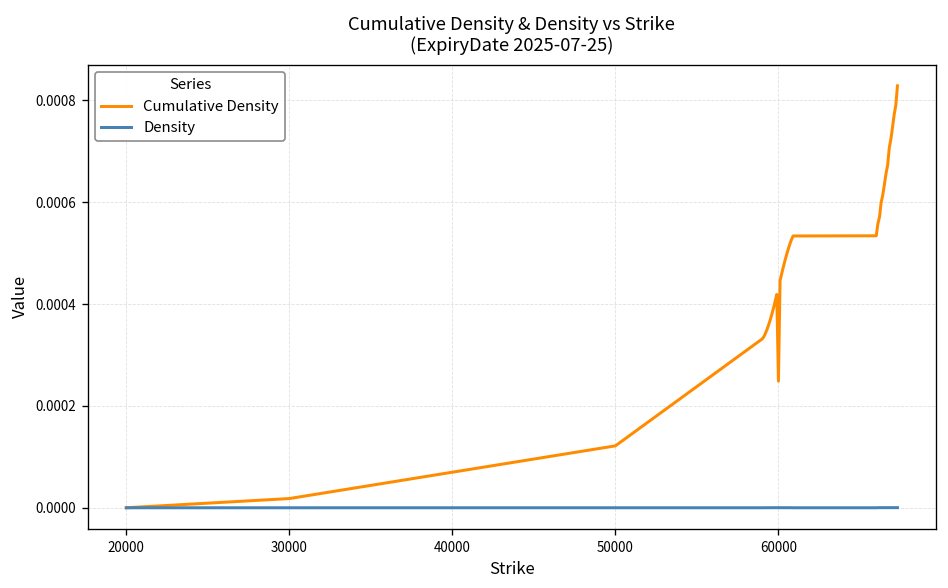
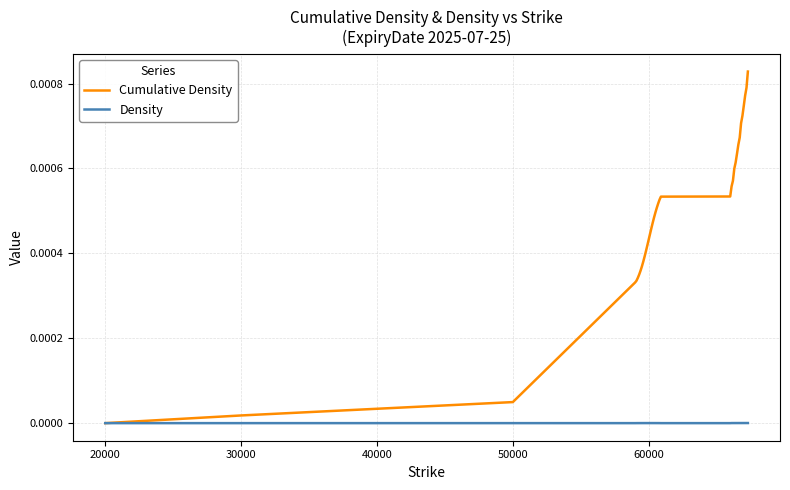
Cumulative Density, 50000: 0.00012 -> 0.00005
Cumulative Density, 60000: 0.00025 -> 0.00043
